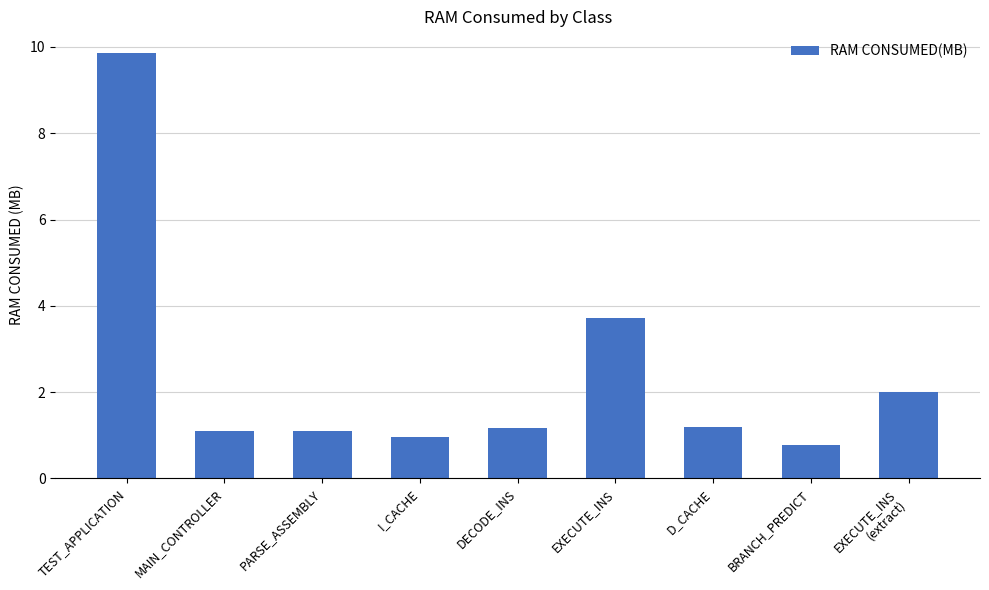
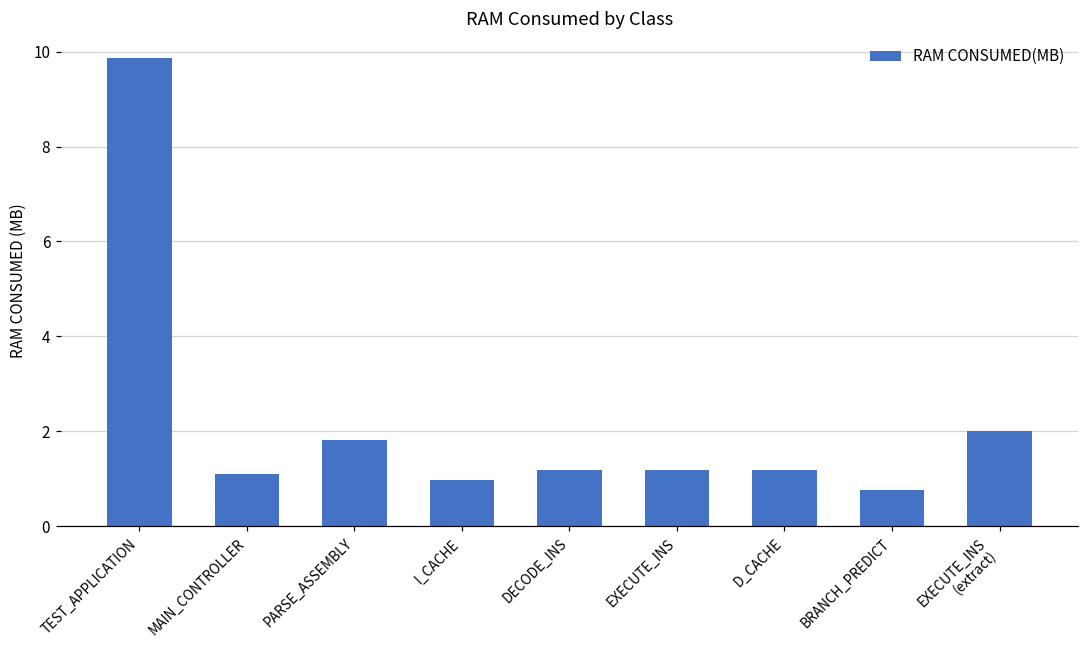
PARSE_ASSEMBLY: 1.1 -> 1.8
EXECUTE_INS: 3.7 -> 1.2
